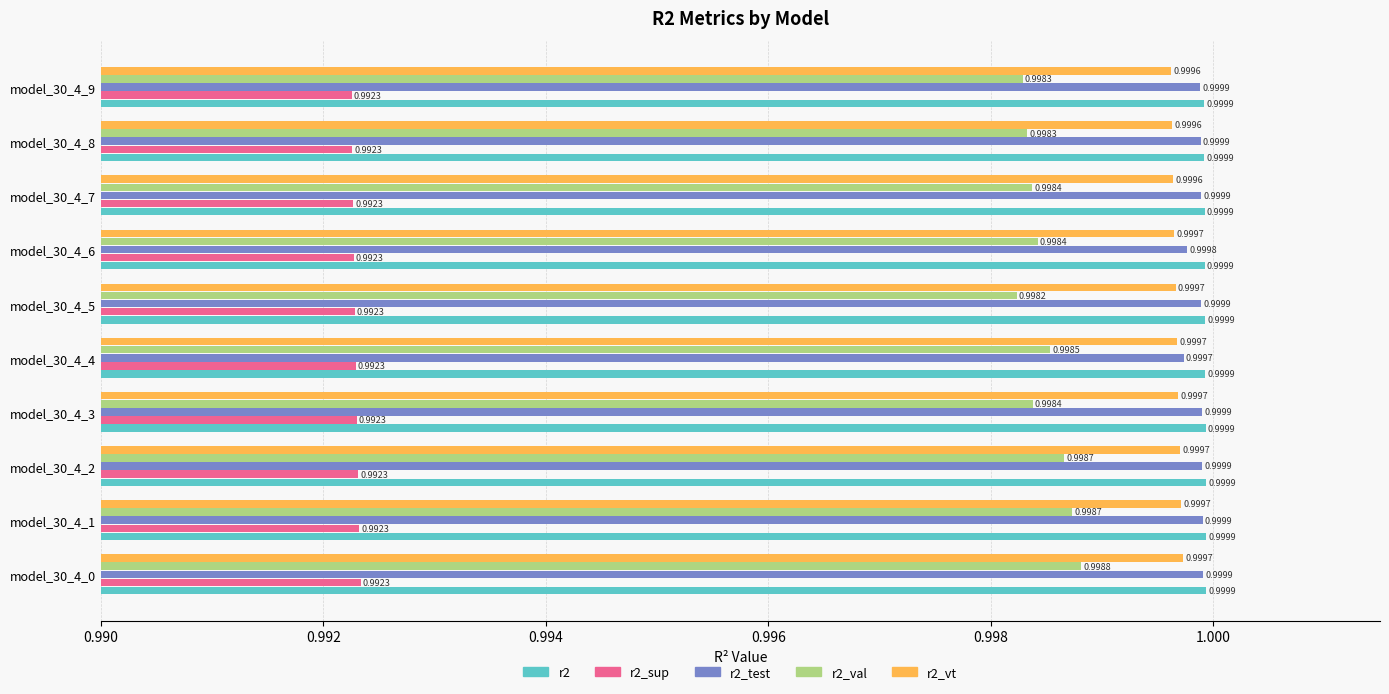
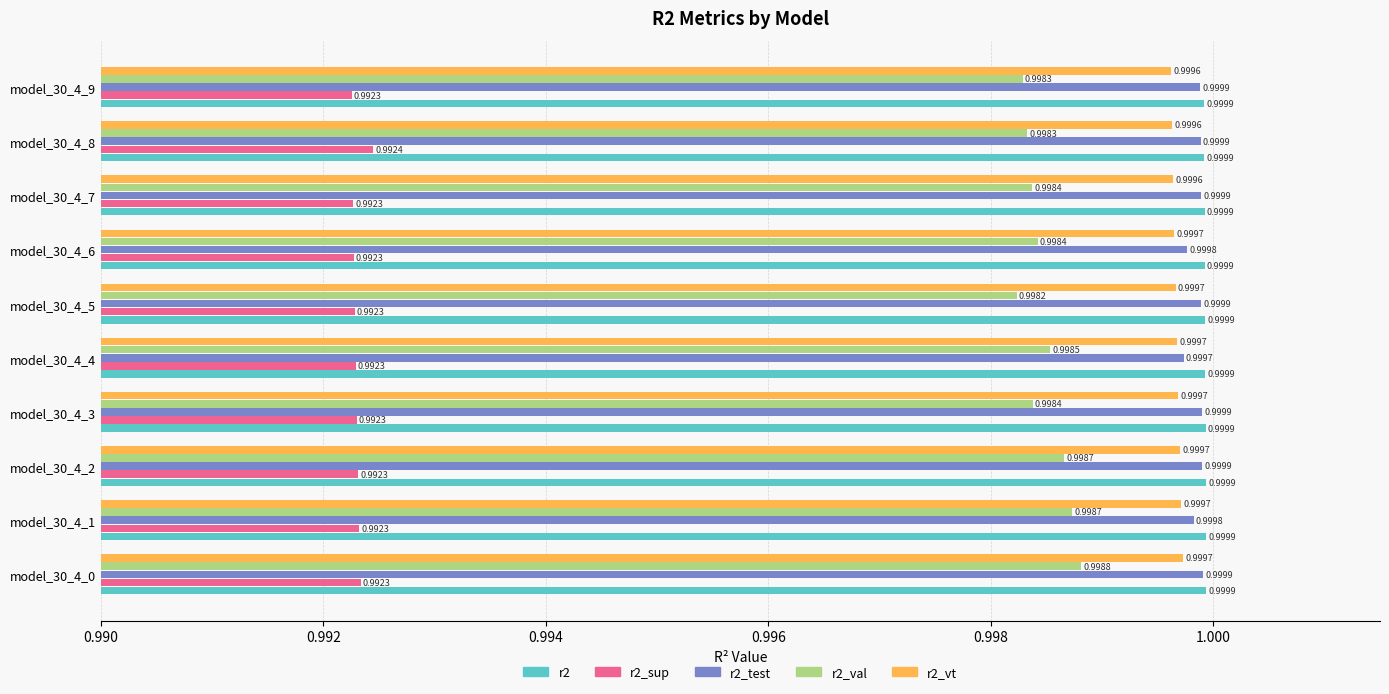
r2_sup, model_30_4_8: 0.9923 -> 0.9924
r2_test, model_30_4_1: 0.9999 -> 0.9998
